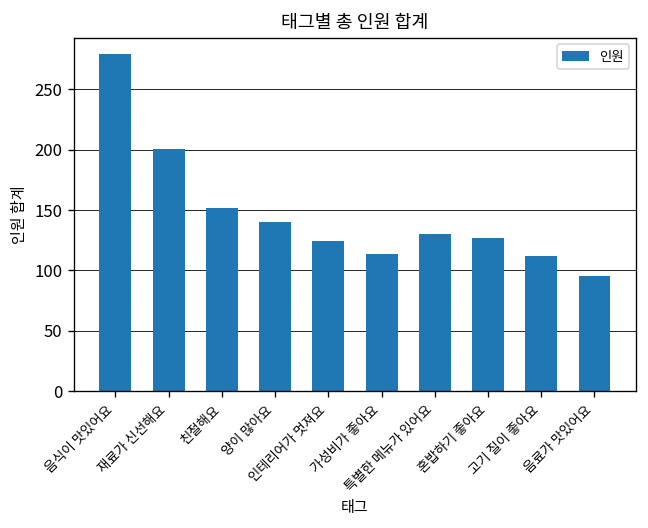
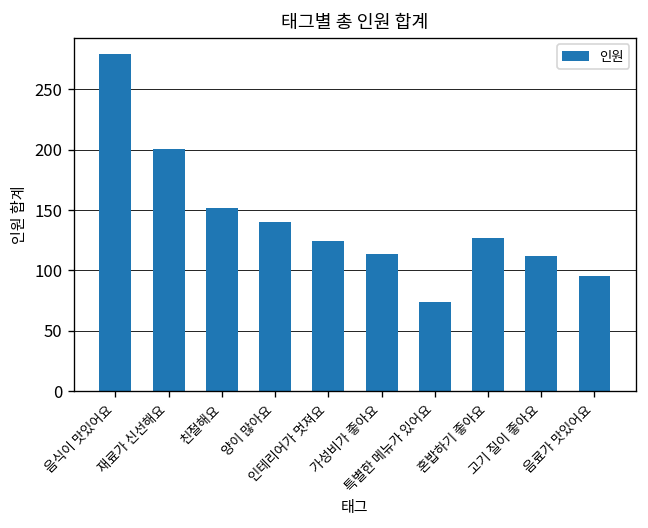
특별한 메뉴가 있어요: 130 -> 74
